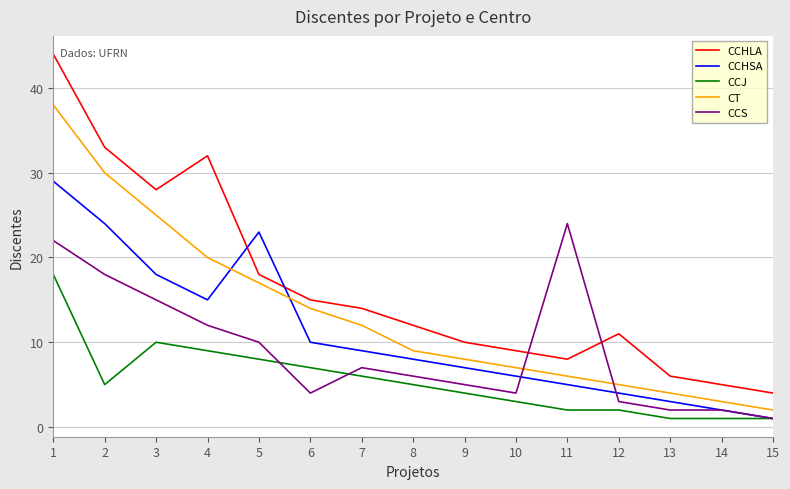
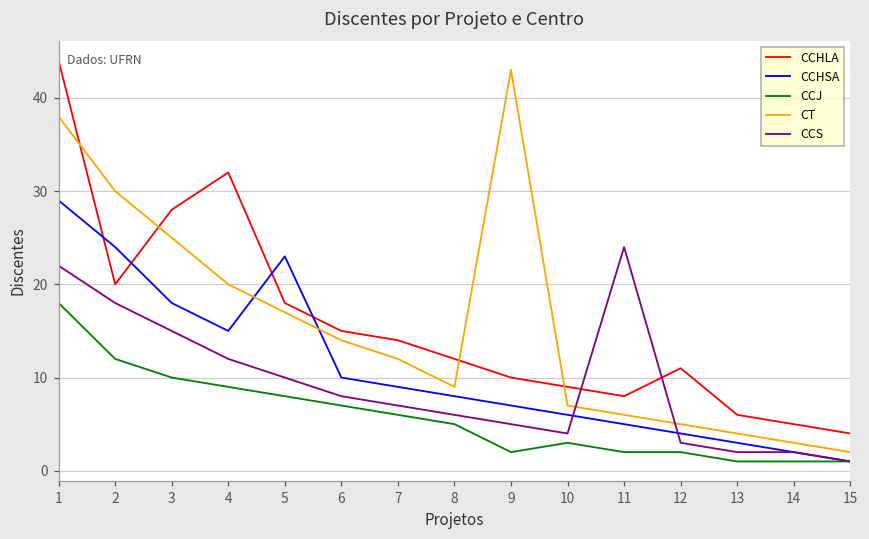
CCHLA, 2: 33 -> 20
CCJ, 2: 5 -> 12
CCS, 6: 4 -> 8
CCJ, 9: 4 -> 2
CT, 9: 8 -> 43
